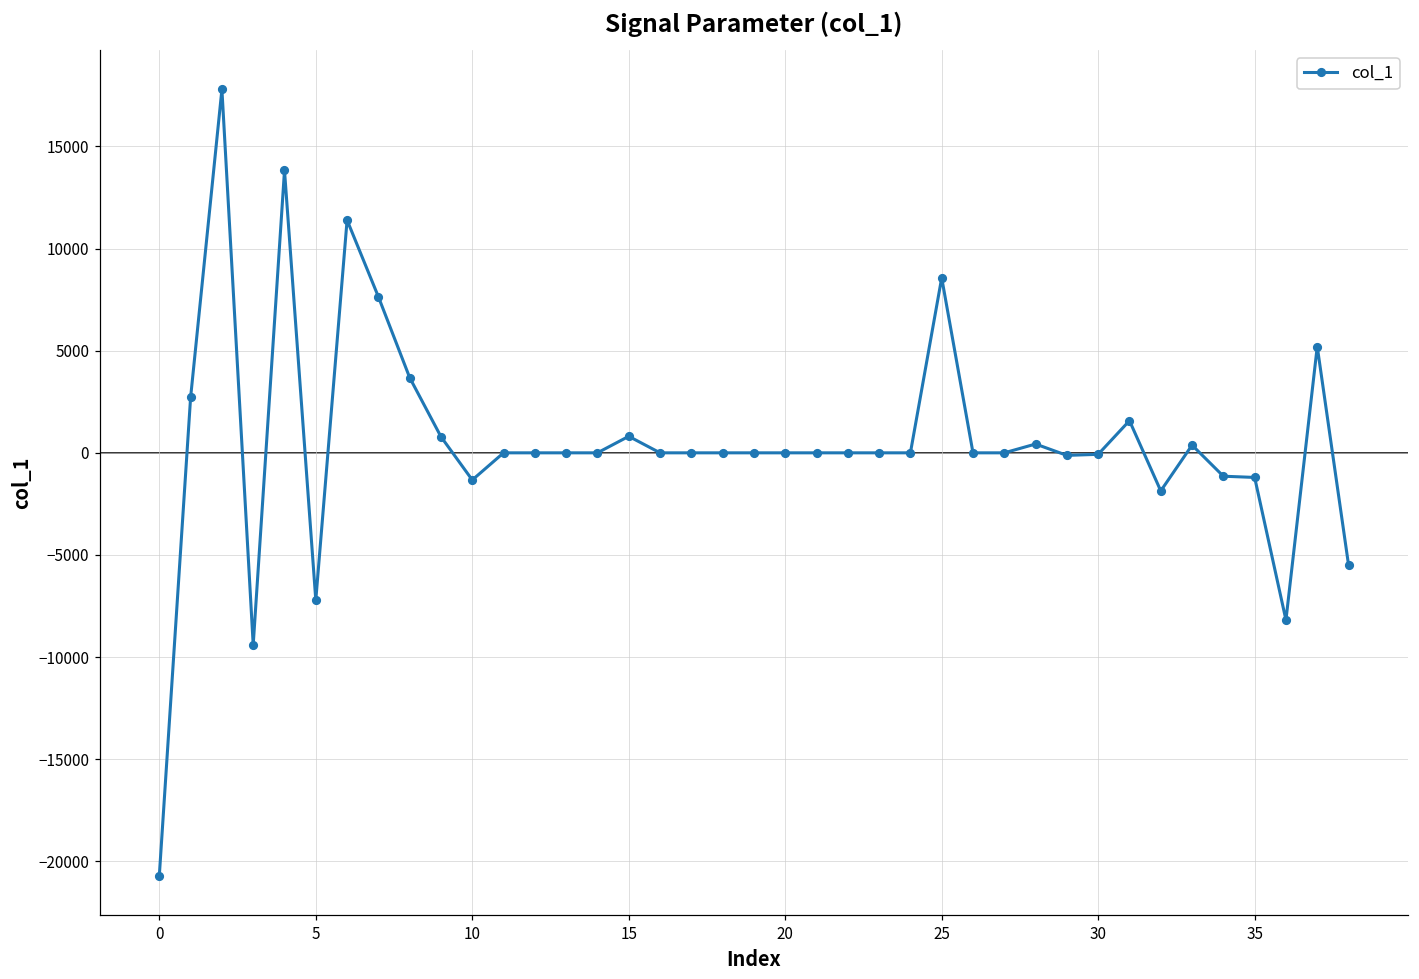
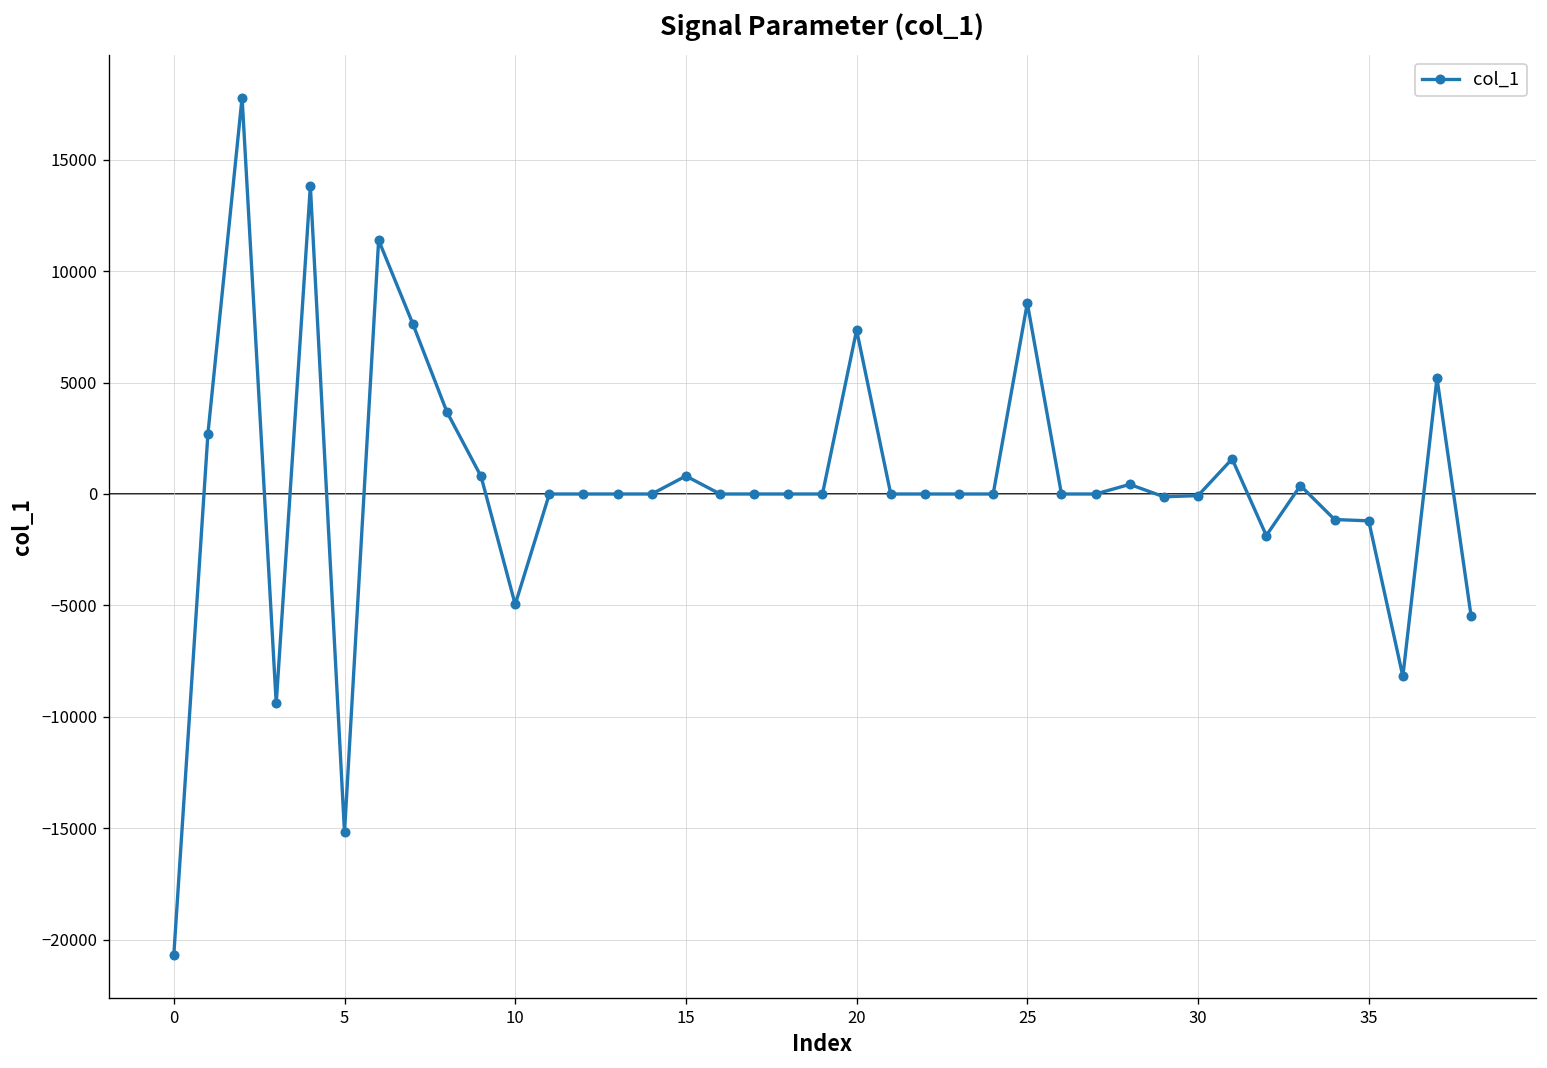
5: -7200 -> -15200
10: -1300 -> -5000
20: 0 -> 7400
